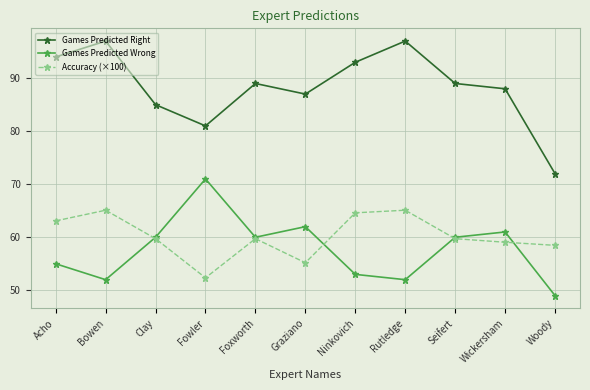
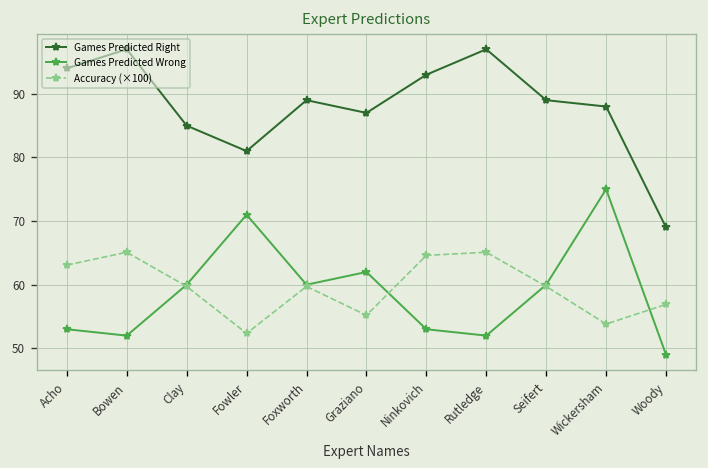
Games Predicted Wrong, Acho: 55 -> 53
Games Predicted Wrong, Wickersham: 61 -> 75
Accuracy (×100), Wickersham: 59 -> 54
Games Predicted Right, Woody: 72 -> 69
Accuracy (×100), Woody: 58 -> 57
